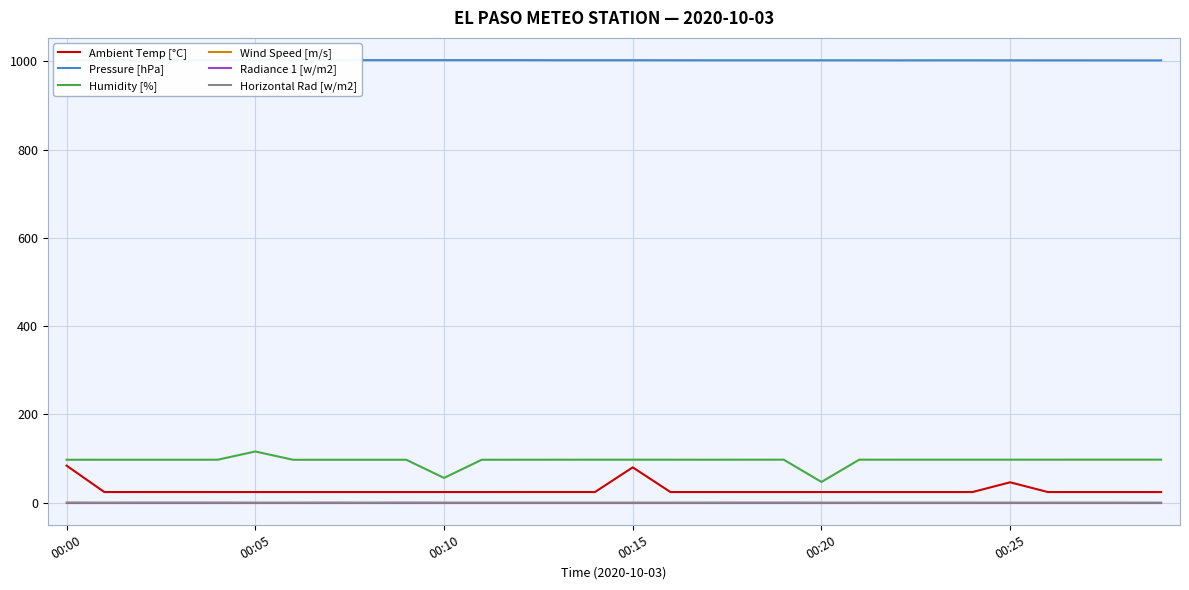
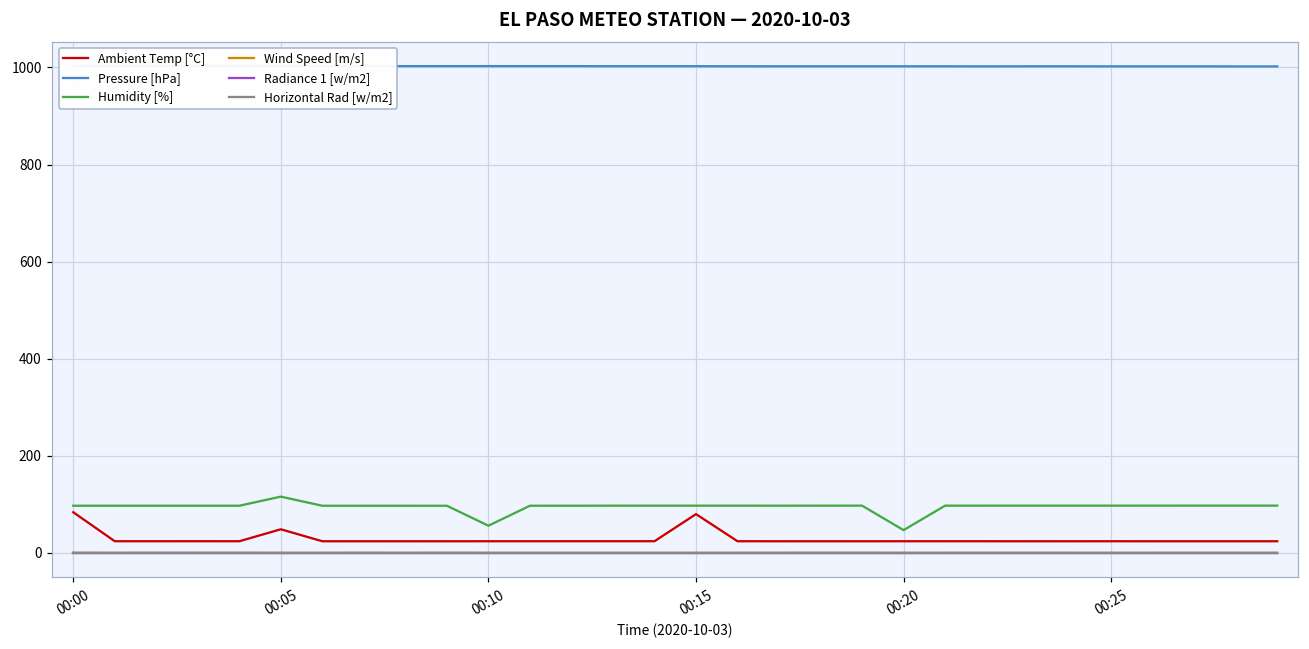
Ambient Temp [°C], 00:05: 20 -> 50
Ambient Temp [°C], 00:25: 50 -> 20
